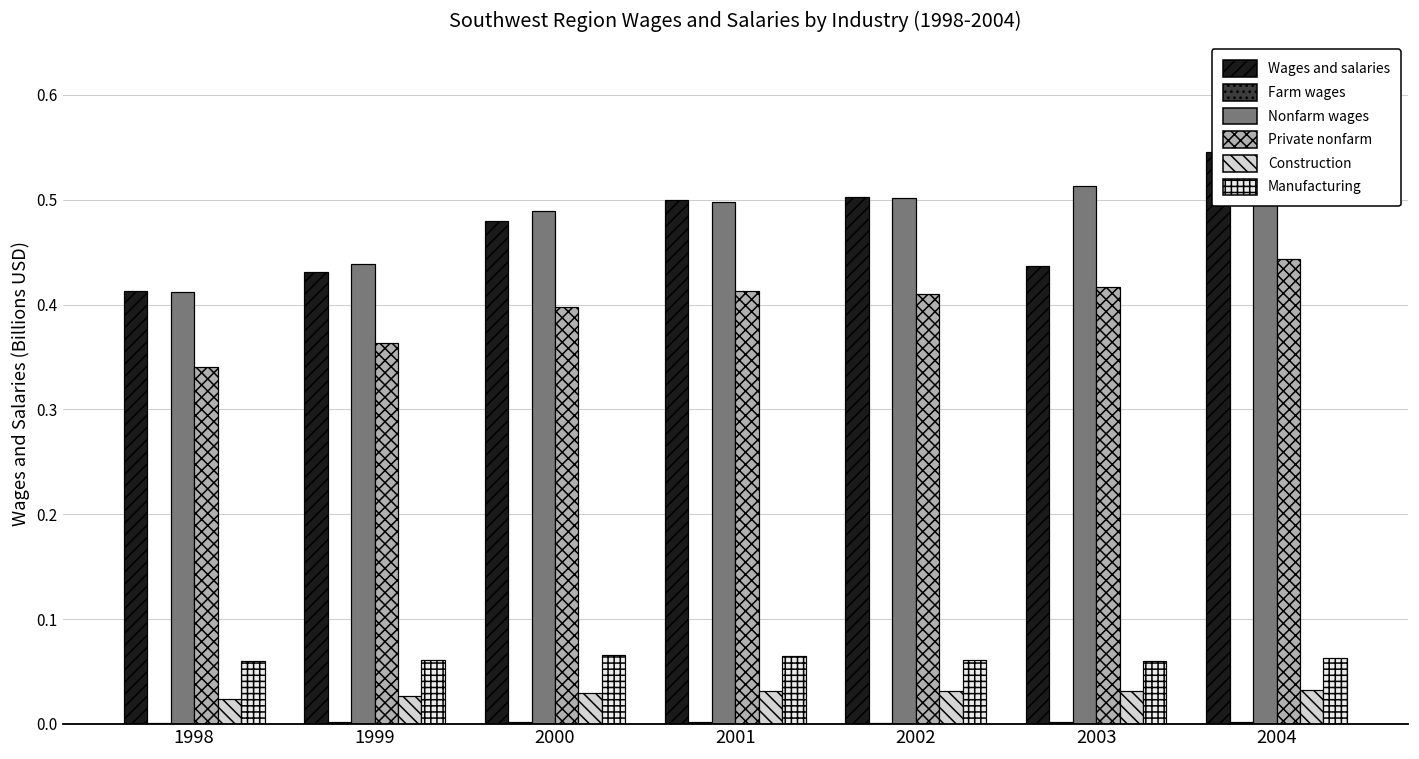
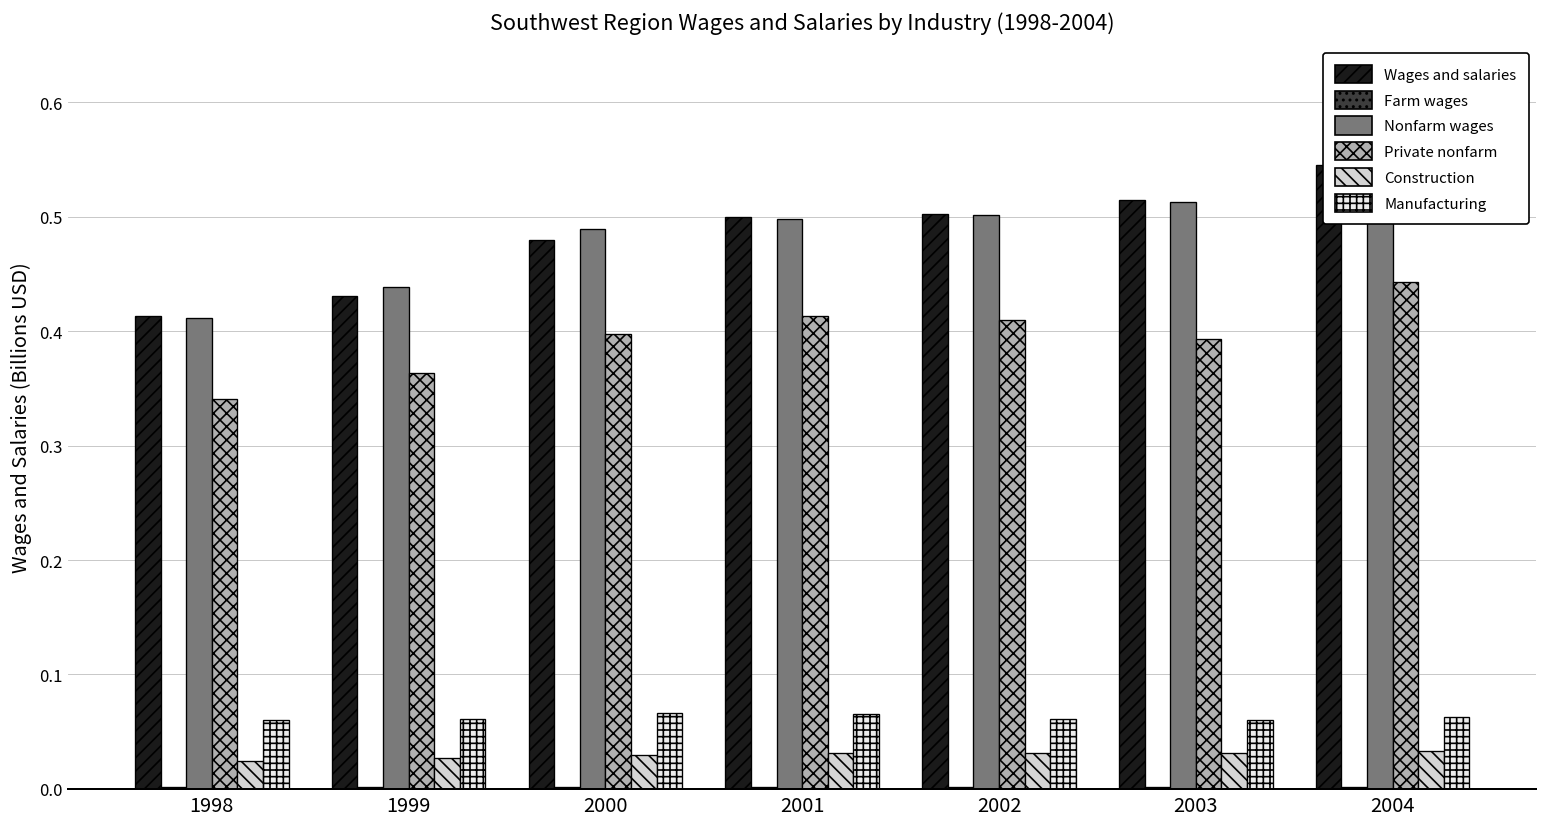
Wages and salaries, 2003: 0.44 -> 0.51
Private nonfarm, 2003: 0.42 -> 0.39
